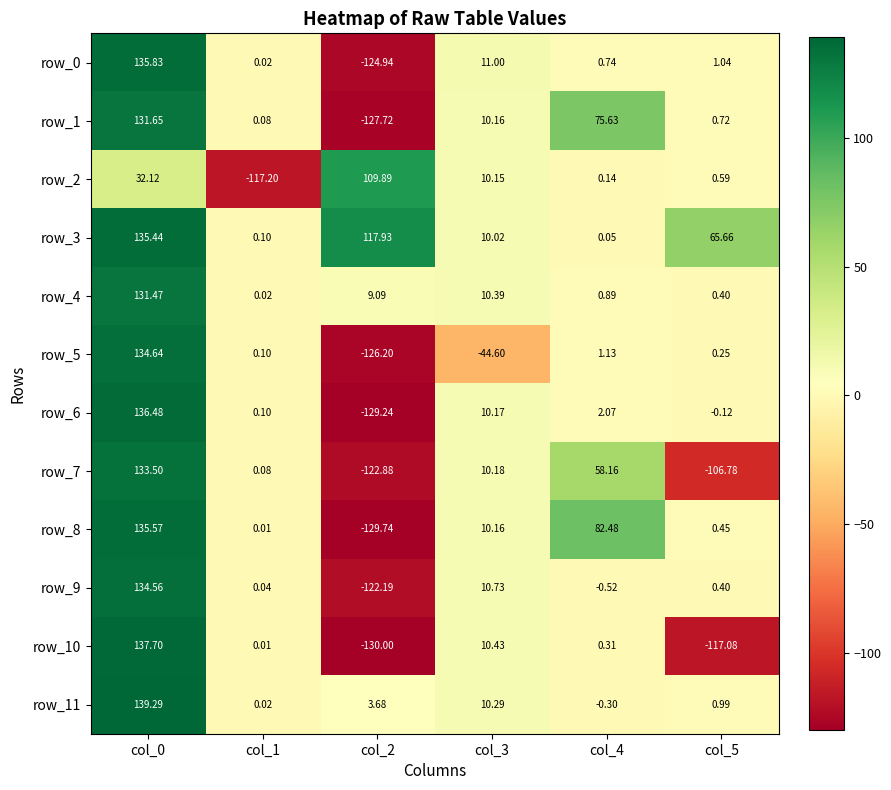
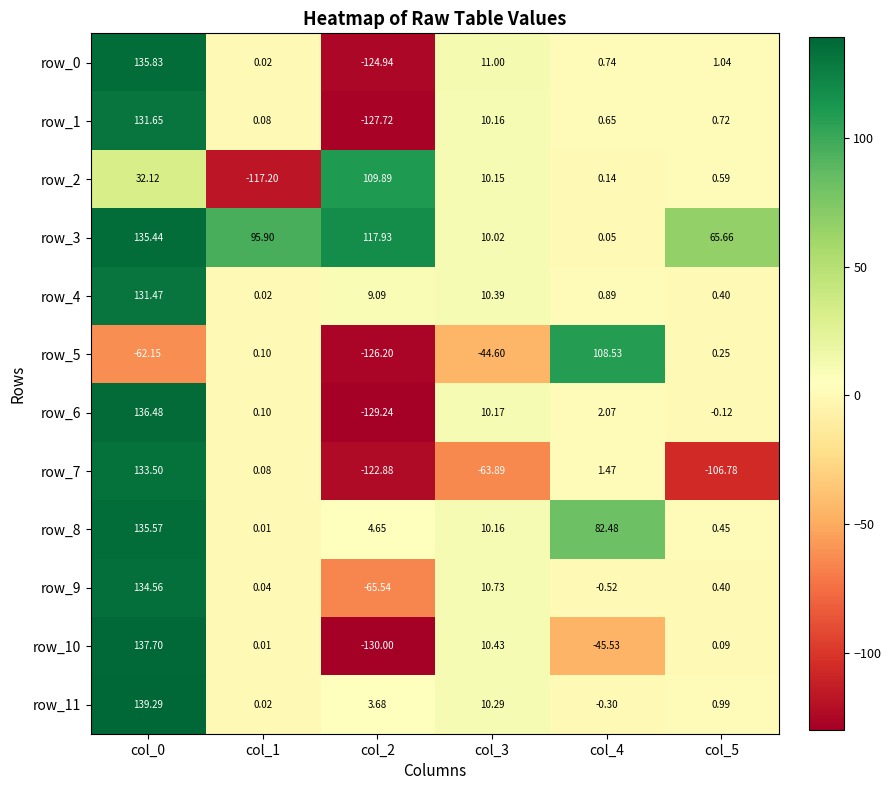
row_1, col_4: 75.63 -> 0.65
row_3, col_1: 0.10 -> 95.90
row_5, col_0: 134.64 -> -62.15
row_5, col_4: 1.13 -> 108.53
row_7, col_3: 10.18 -> -63.89
row_7, col_4: 58.16 -> 1.47
row_8, col_2: -129.74 -> 4.65
row_9, col_2: -122.19 -> -65.54
row_10, col_4: 0.31 -> -45.53
row_10, col_5: -117.08 -> 0.09
